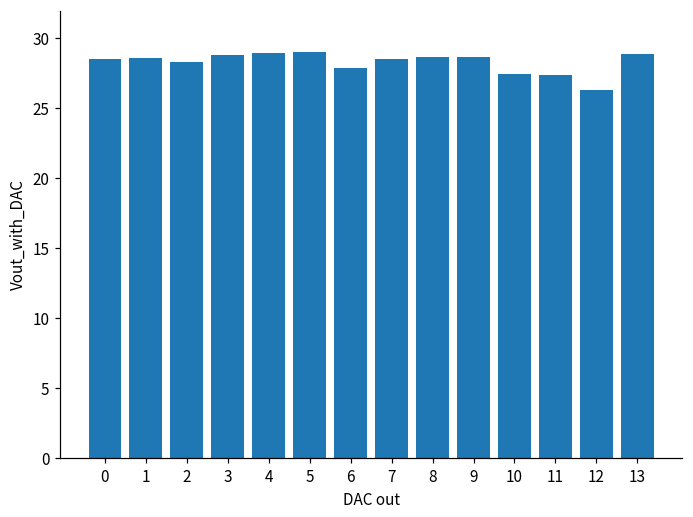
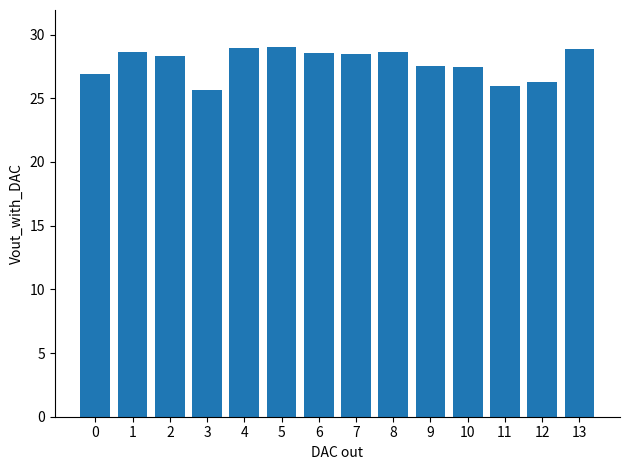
0: 28.5 -> 26.9
3: 28.8 -> 25.6
6: 27.9 -> 28.5
9: 28.6 -> 27.6
11: 27.3 -> 26.0
